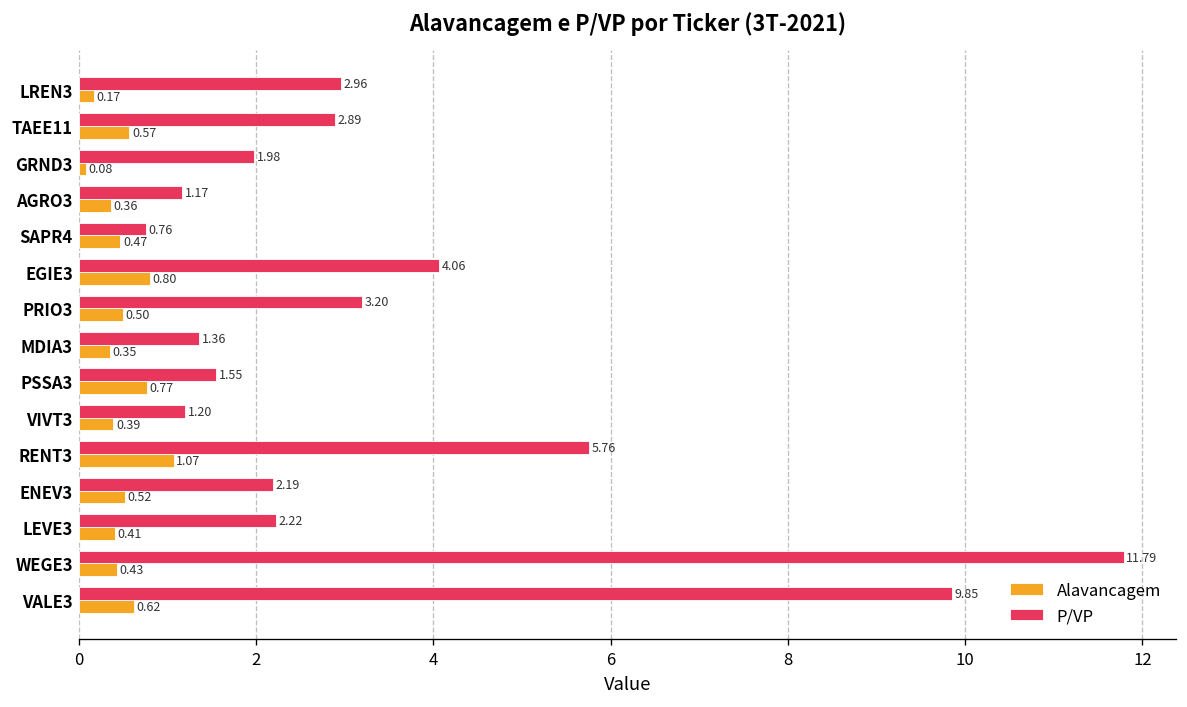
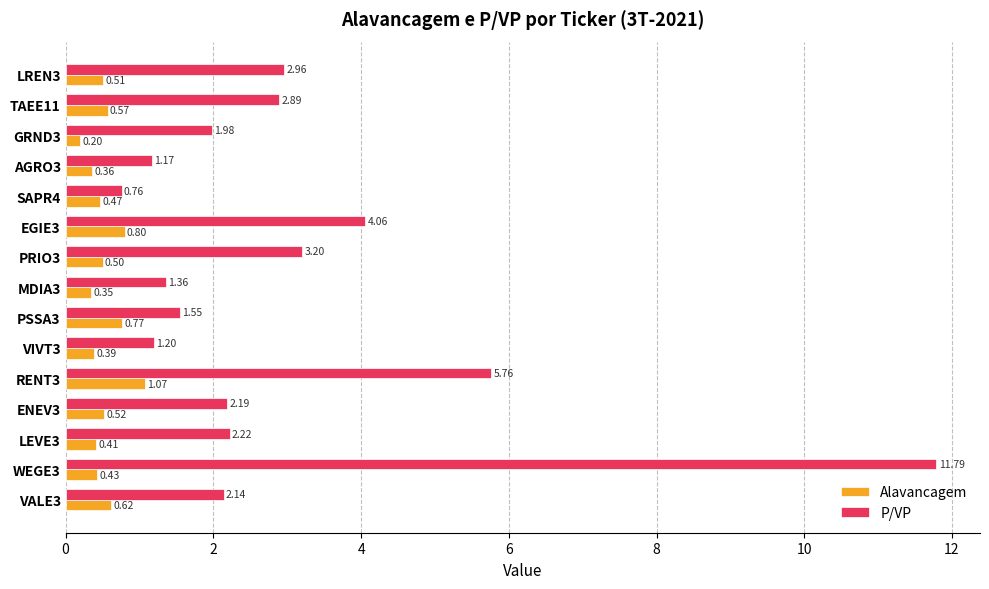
Alavancagem, LREN3: 0.17 -> 0.51
Alavancagem, GRND3: 0.08 -> 0.20
P/VP, VALE3: 9.85 -> 2.14
